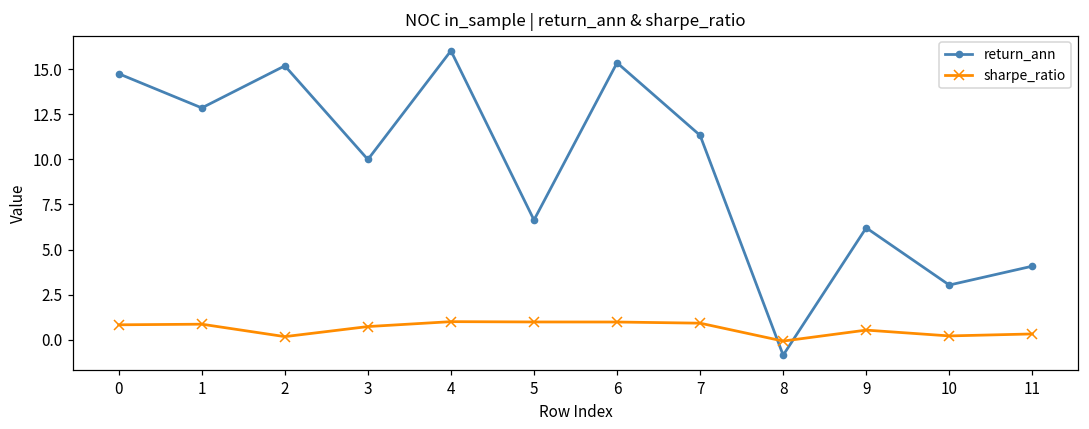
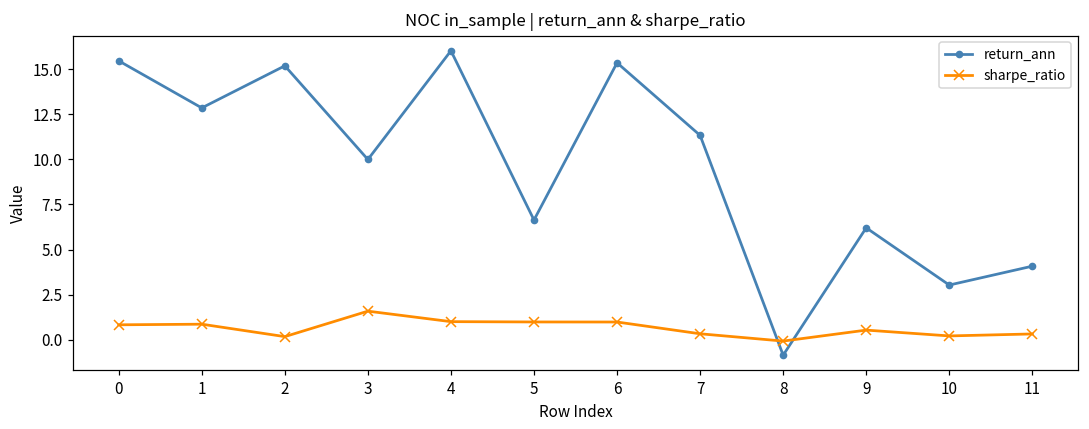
return_ann, 0: 14.7 -> 15.5
sharpe_ratio, 3: 0.7 -> 1.6
sharpe_ratio, 7: 0.9 -> 0.3
